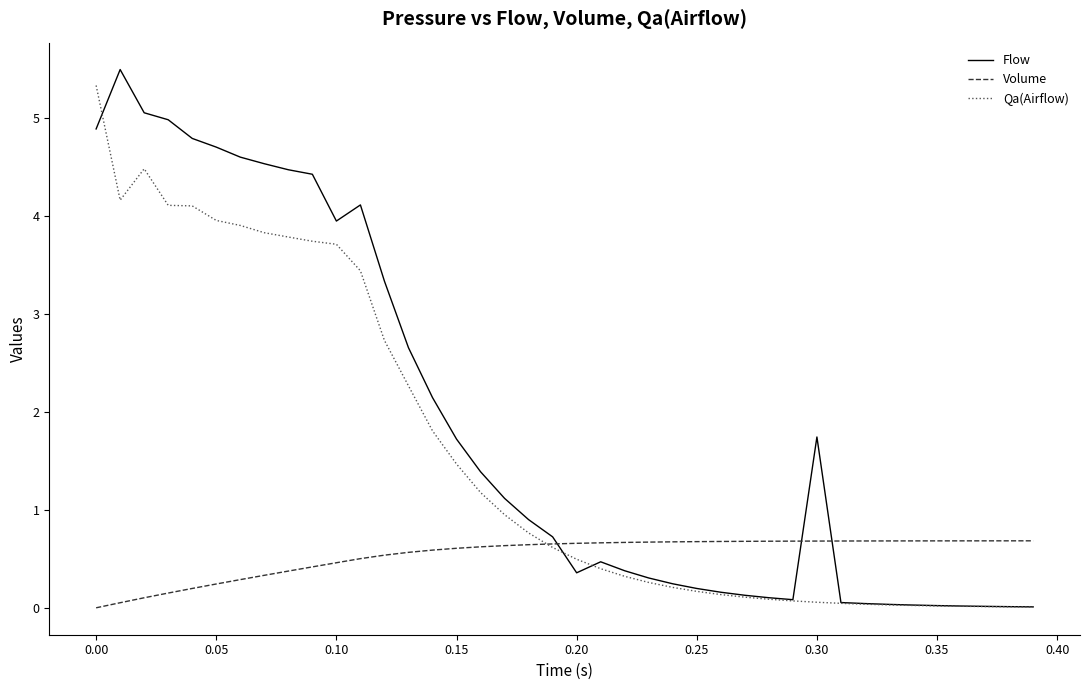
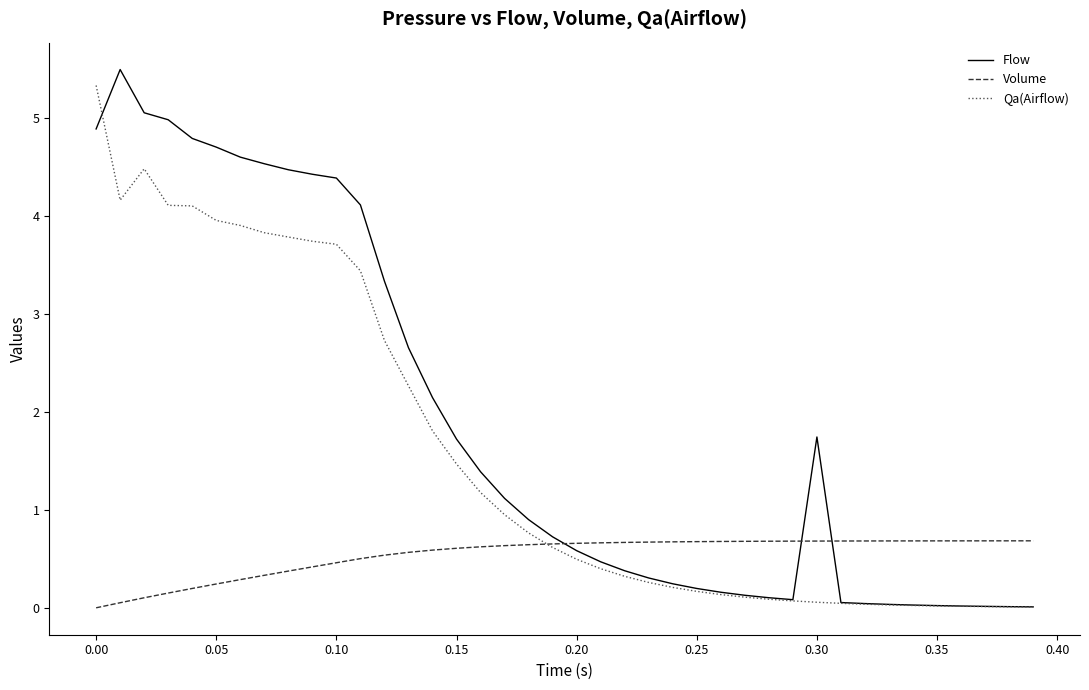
Flow, 0.10: 3.9 -> 4.4
Flow, 0.20: 0.4 -> 0.6
